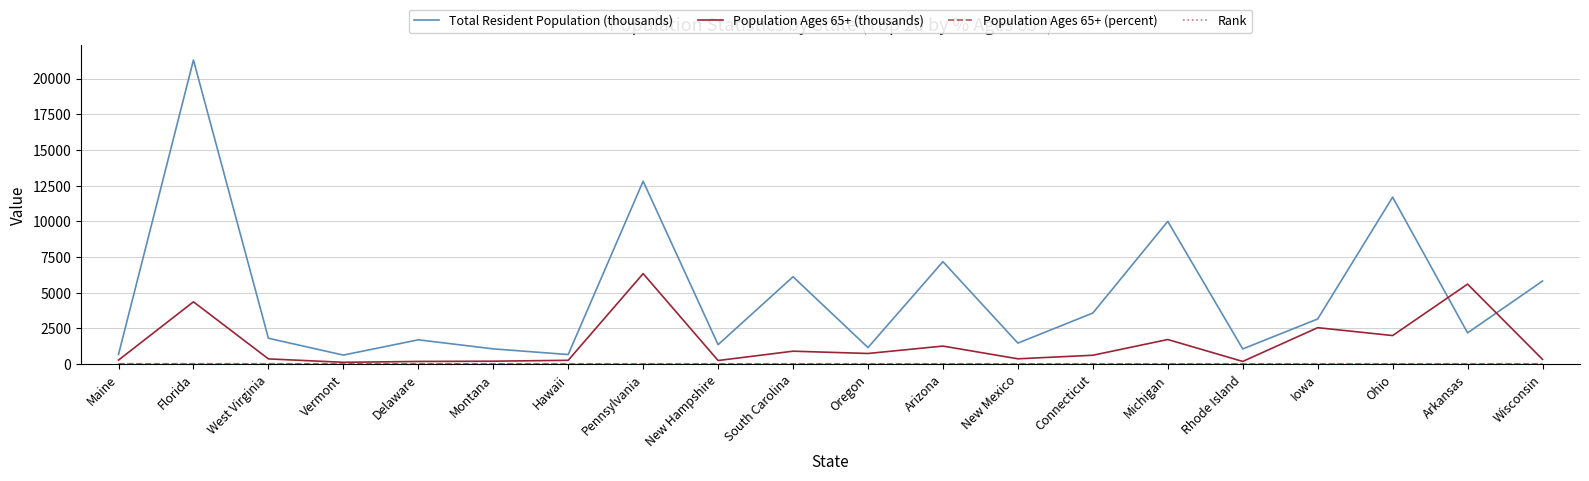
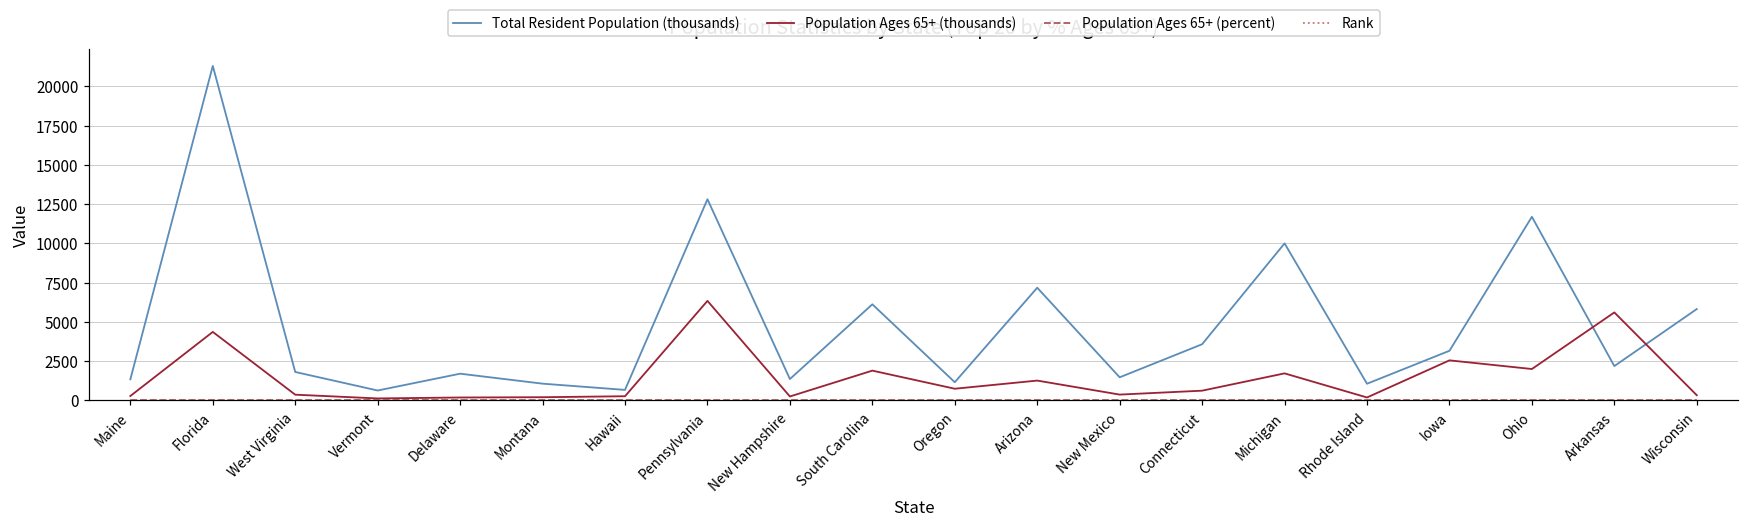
Total Resident Population (thousands), Maine: 700 -> 1300
Population Ages 65+ (thousands), South Carolina: 900 -> 1900
